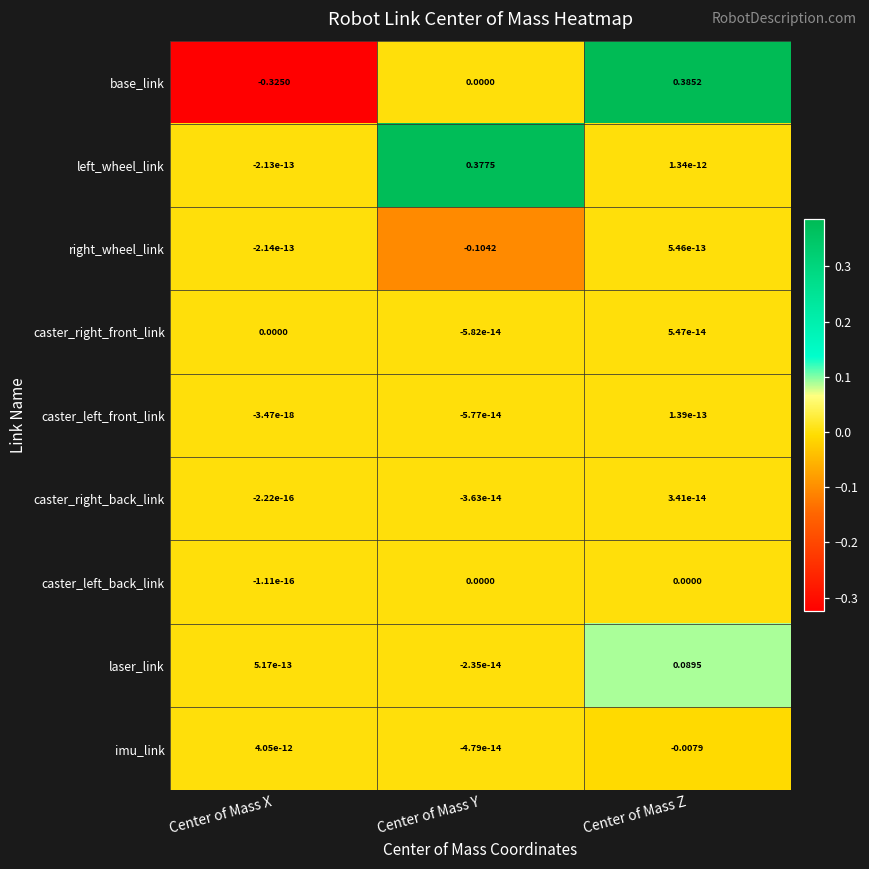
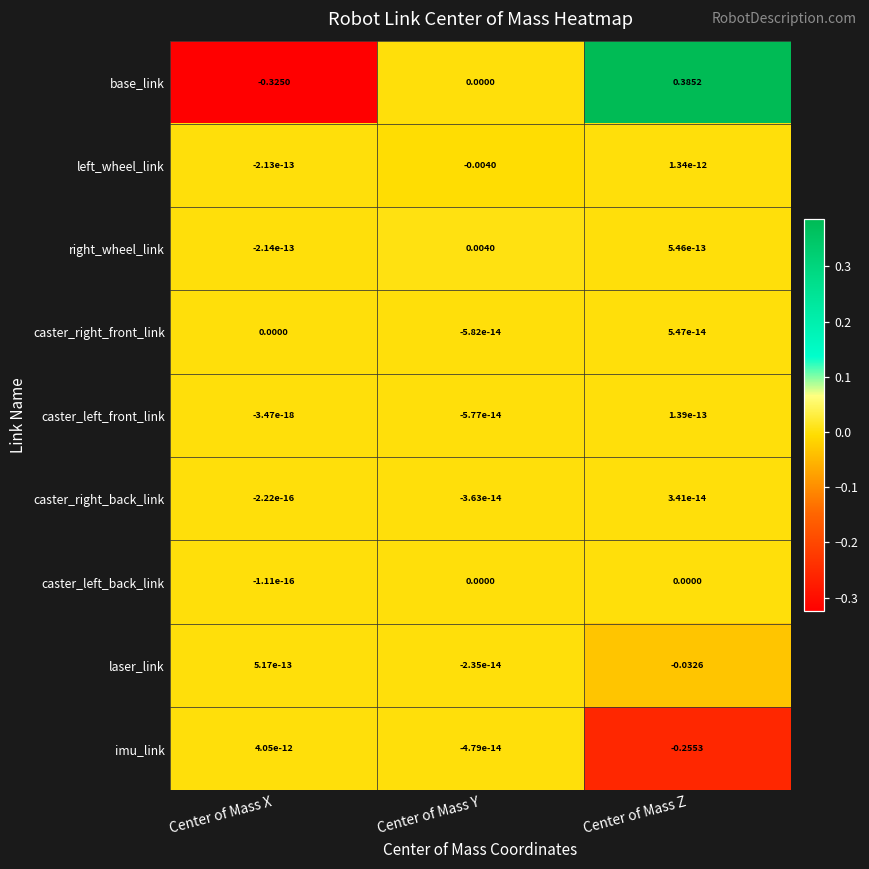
left_wheel_link, Center of Mass Y: 0.3775 -> -0.0040
right_wheel_link, Center of Mass Y: -0.1042 -> 0.0040
laser_link, Center of Mass Z: 0.0895 -> -0.0326
imu_link, Center of Mass Z: -0.0079 -> -0.2553
